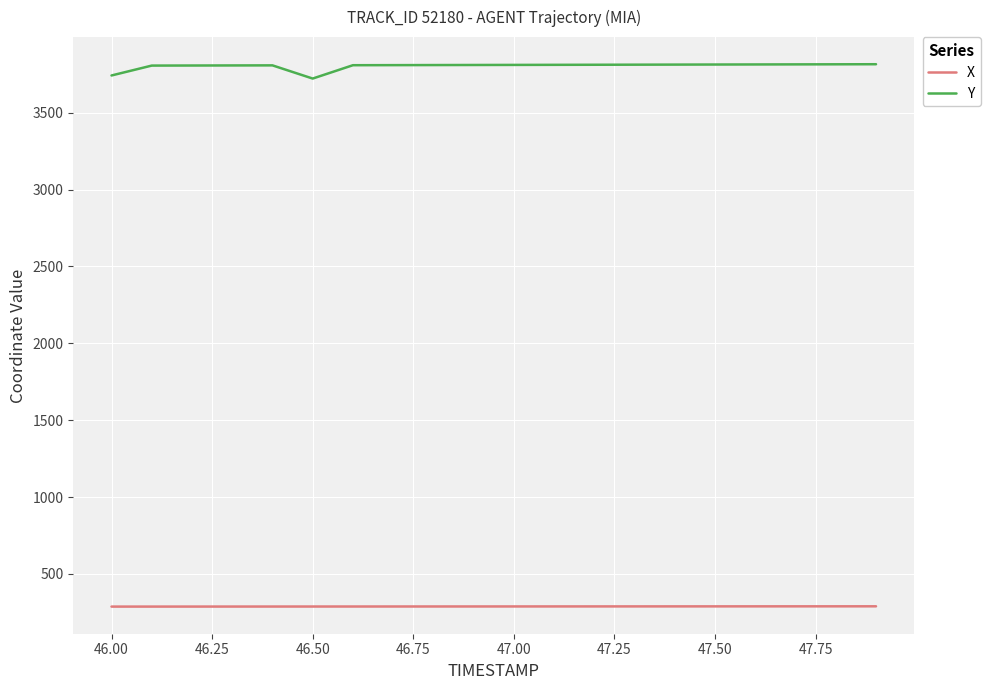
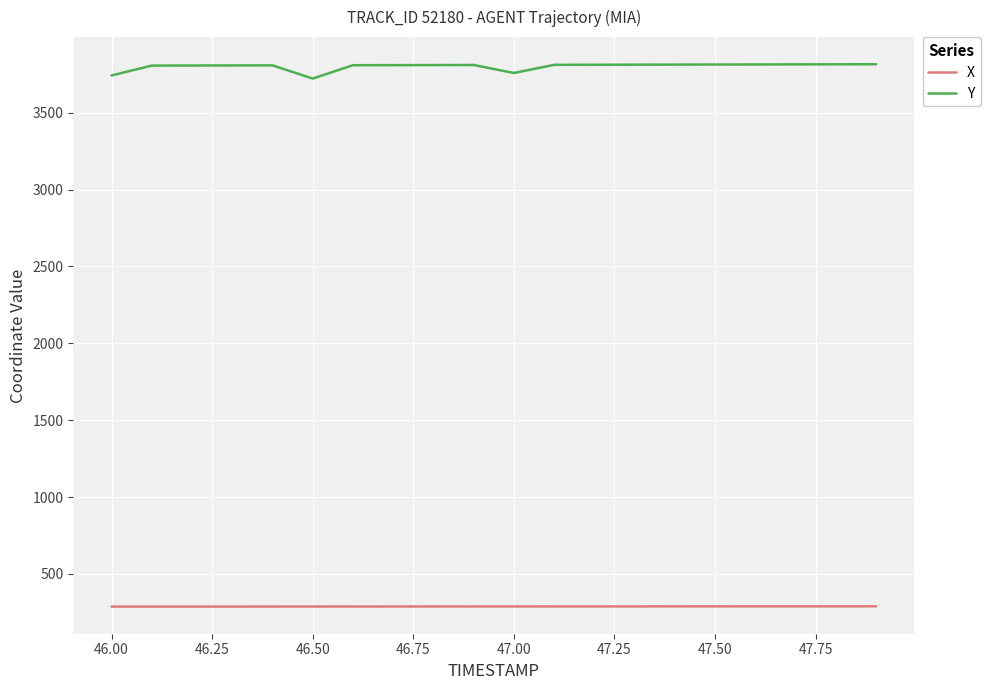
Y, 47.00: 3810 -> 3760
